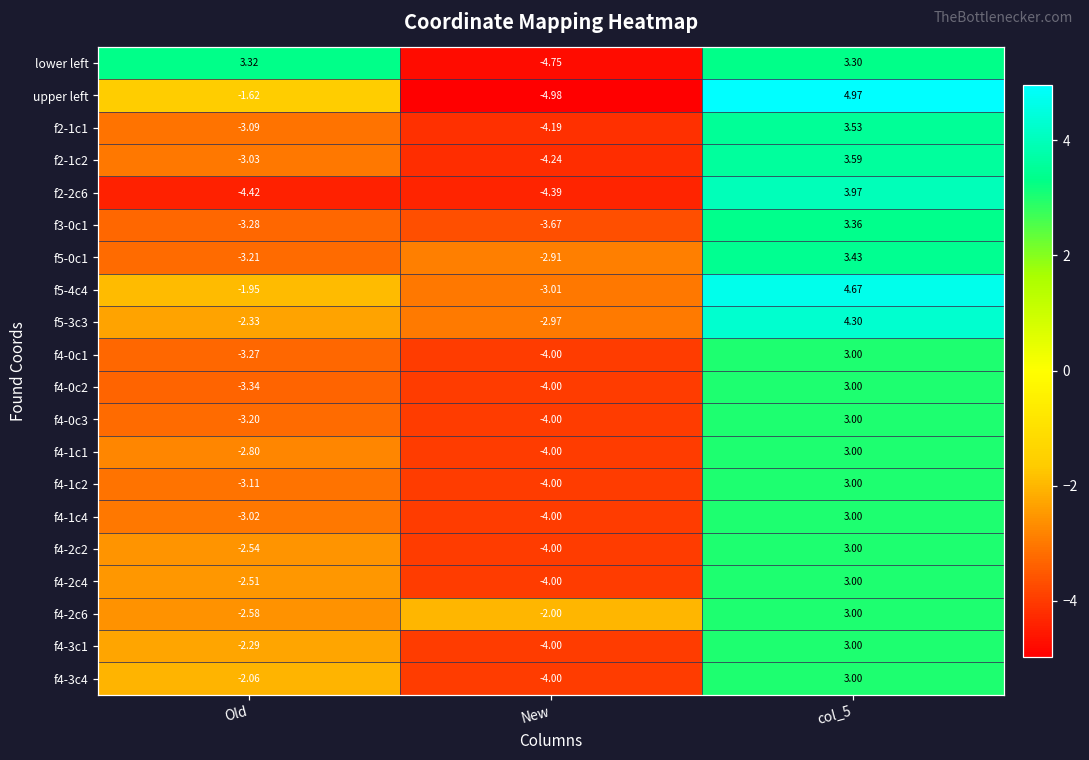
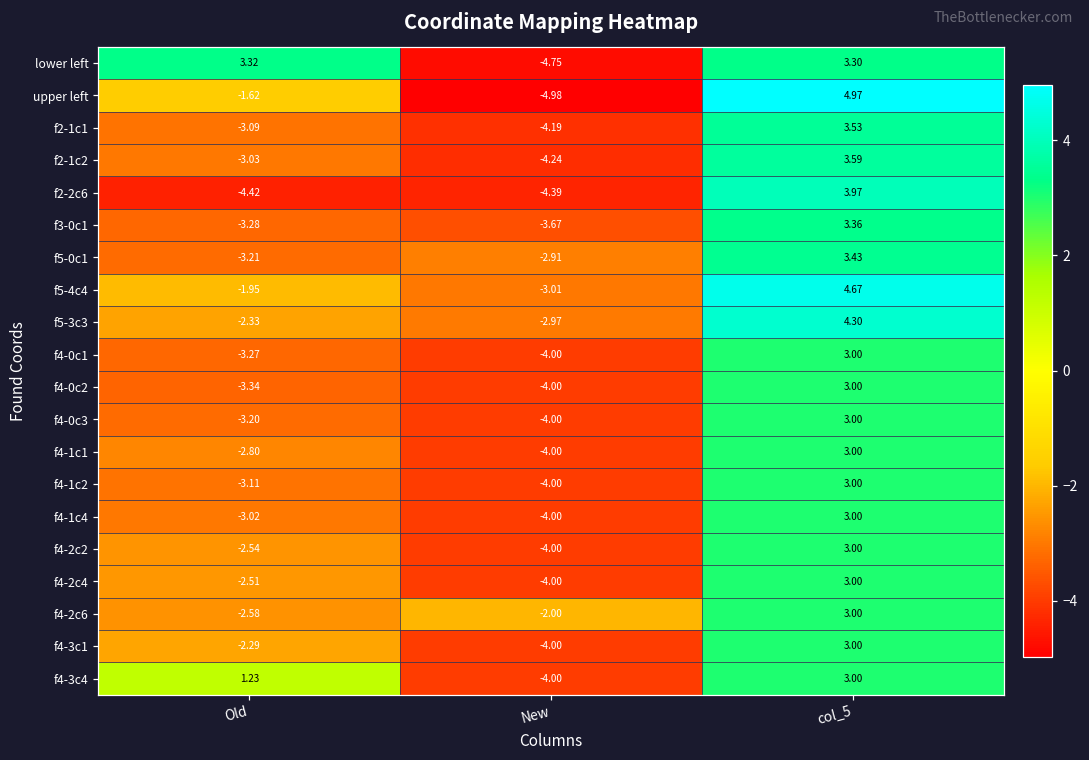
f4-3c4, Old: -2.06 -> 1.23
